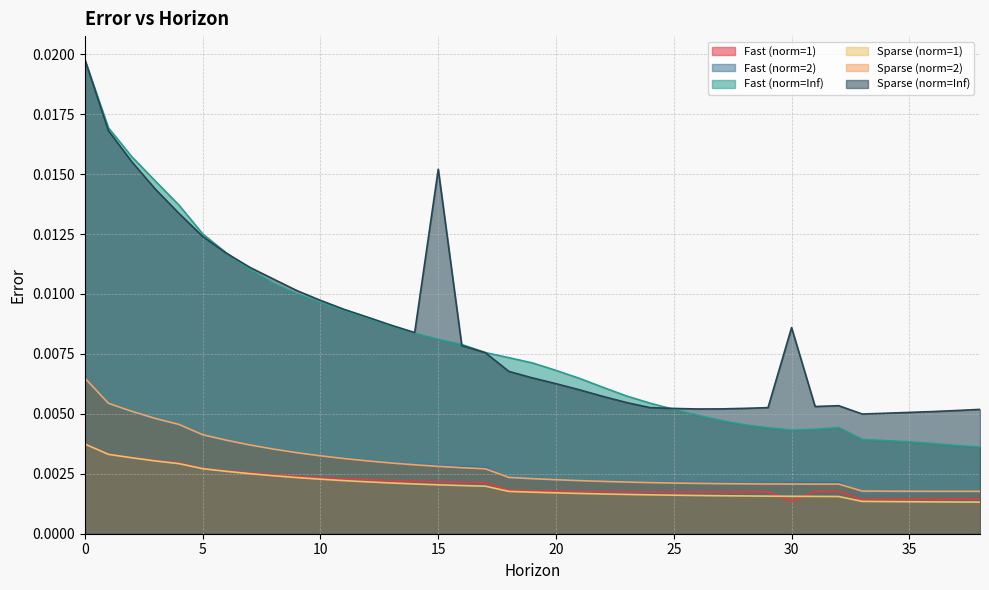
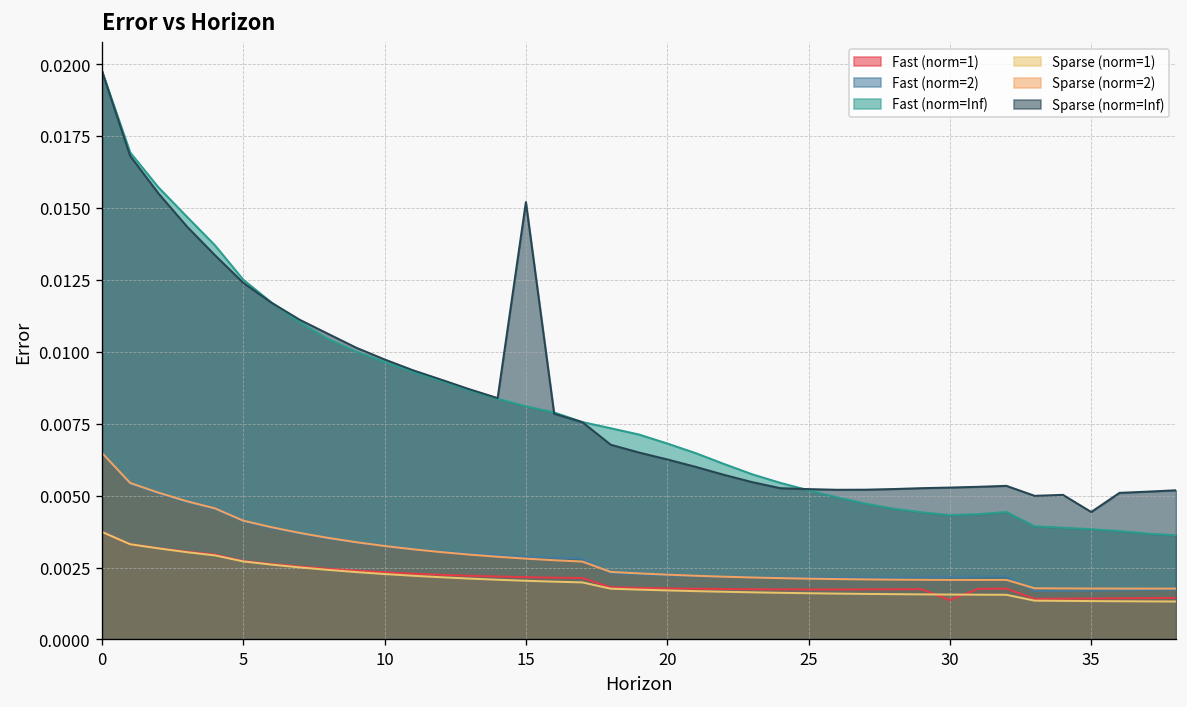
Sparse (norm=Inf), 30: 0.0086 -> 0.0053
Sparse (norm=Inf), 35: 0.0051 -> 0.0044
